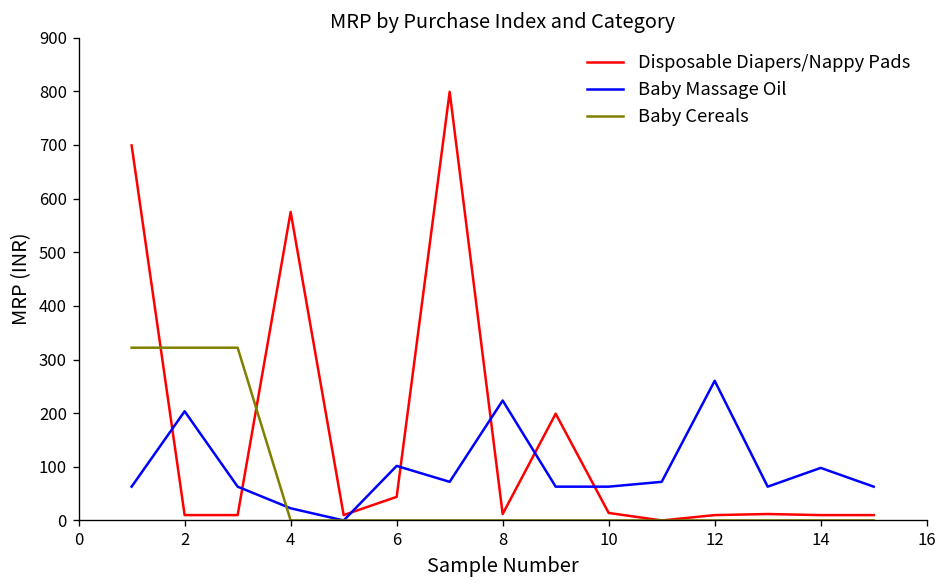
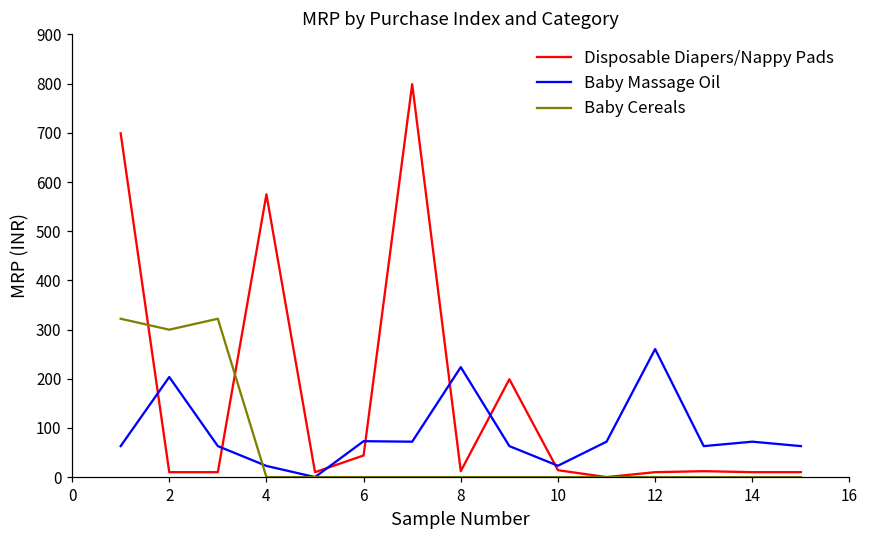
Baby Cereals, 2: 320 -> 300
Baby Massage Oil, 6: 100 -> 70
Baby Massage Oil, 10: 60 -> 20
Baby Massage Oil, 14: 100 -> 70
